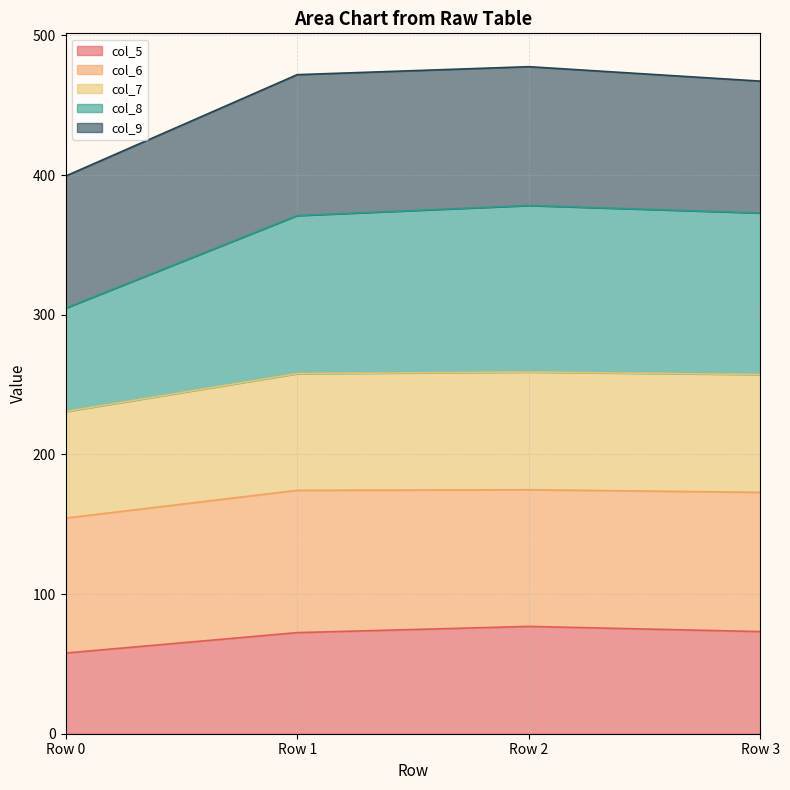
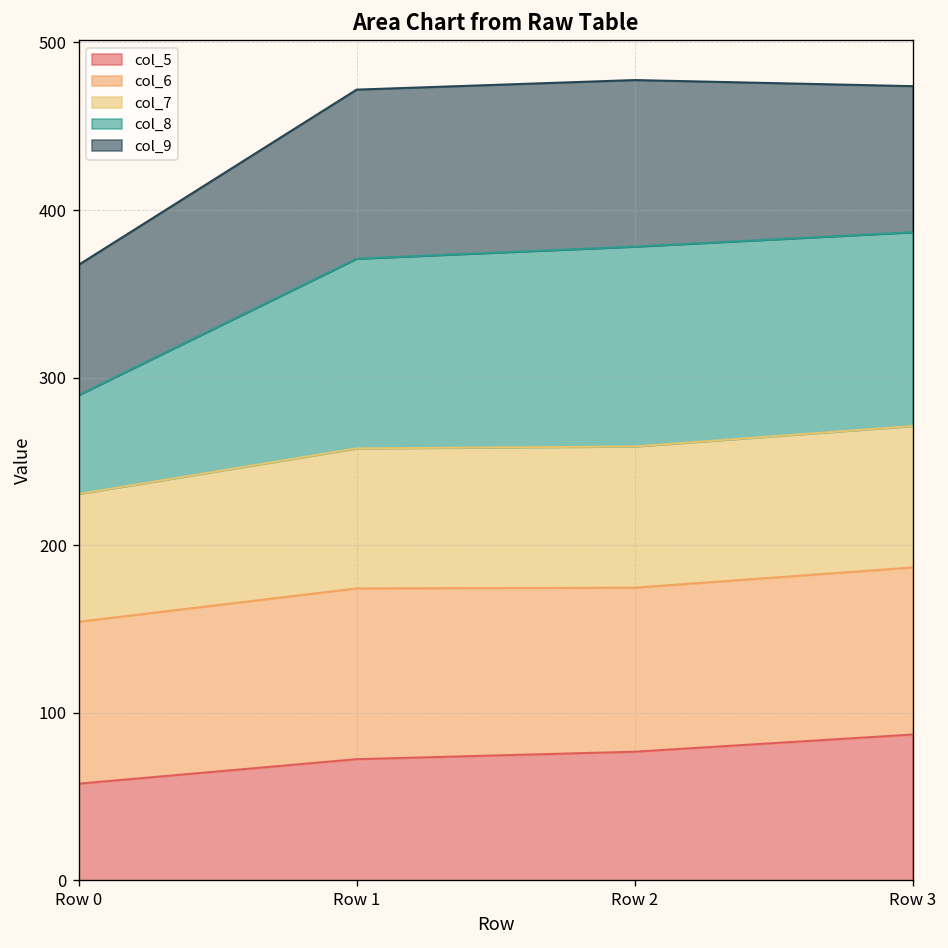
col_8, Row 0: 74 -> 59
col_9, Row 0: 95 -> 78
col_5, Row 3: 73 -> 87
col_9, Row 3: 94 -> 87
